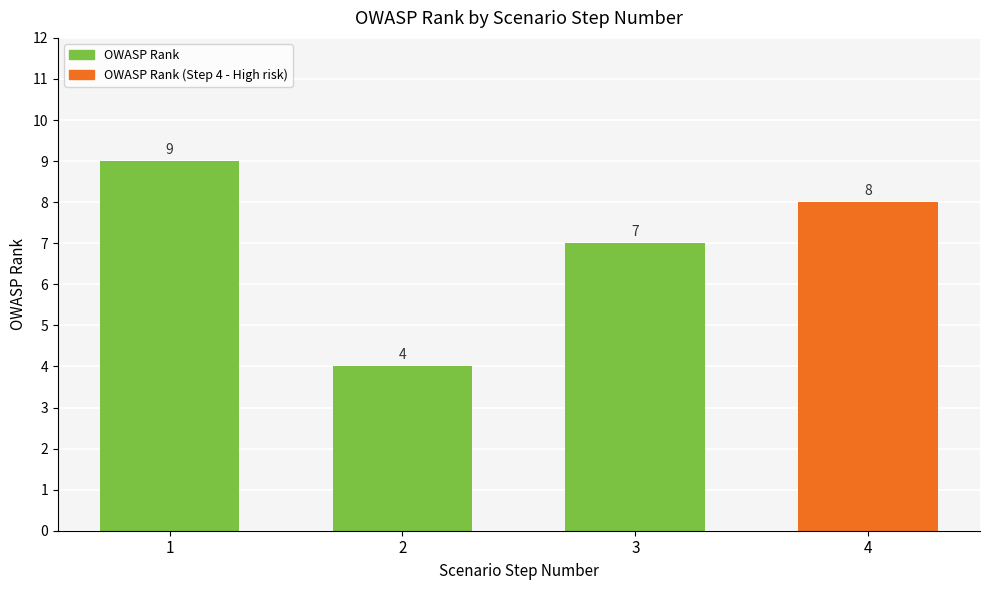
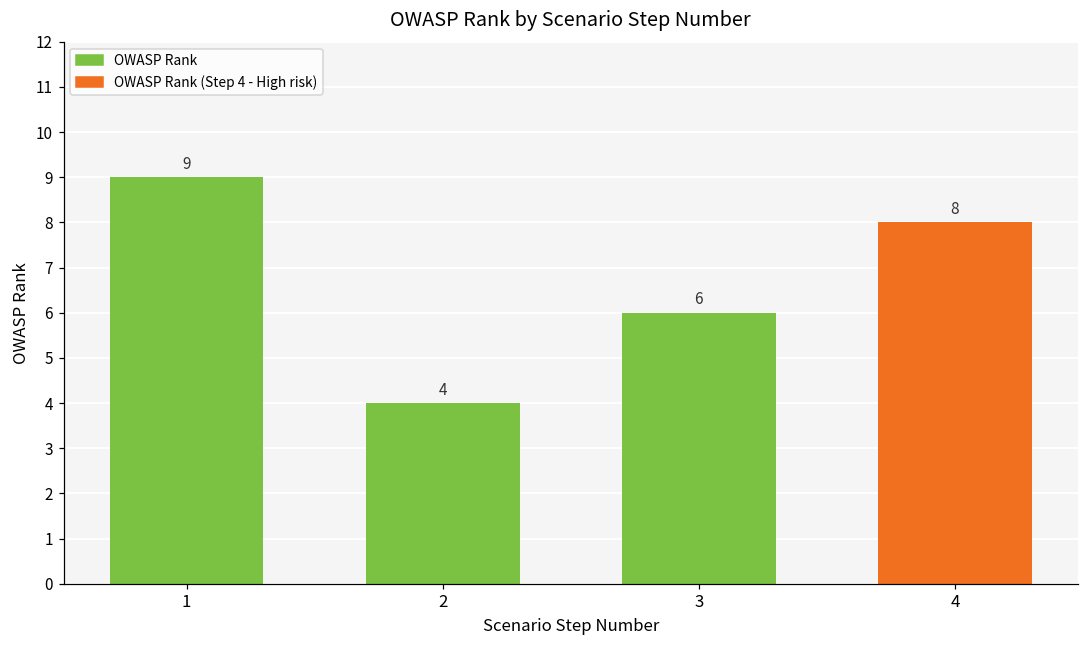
3: 7 -> 6
